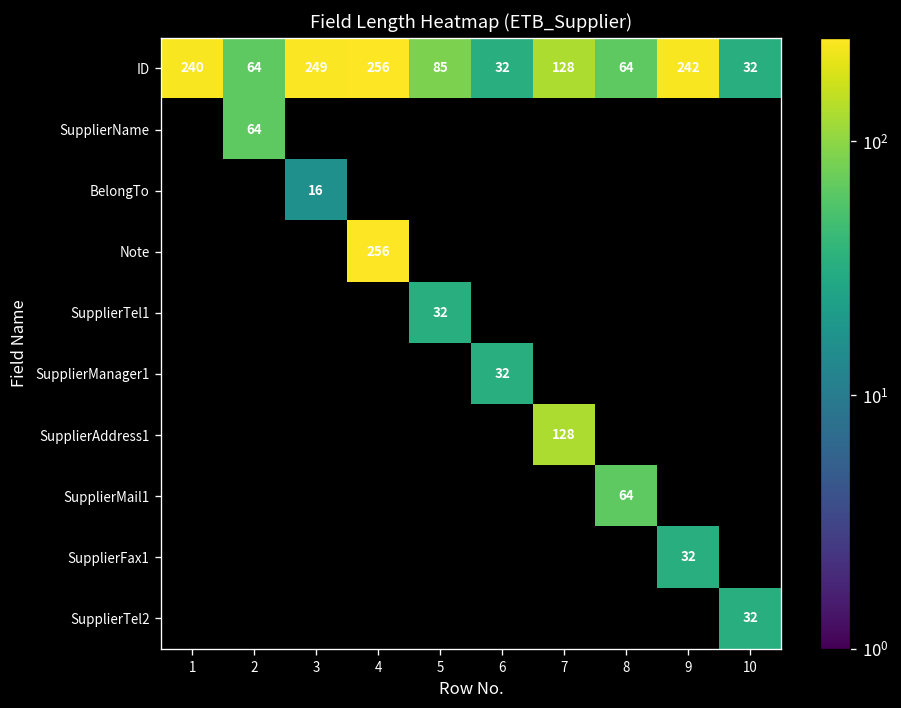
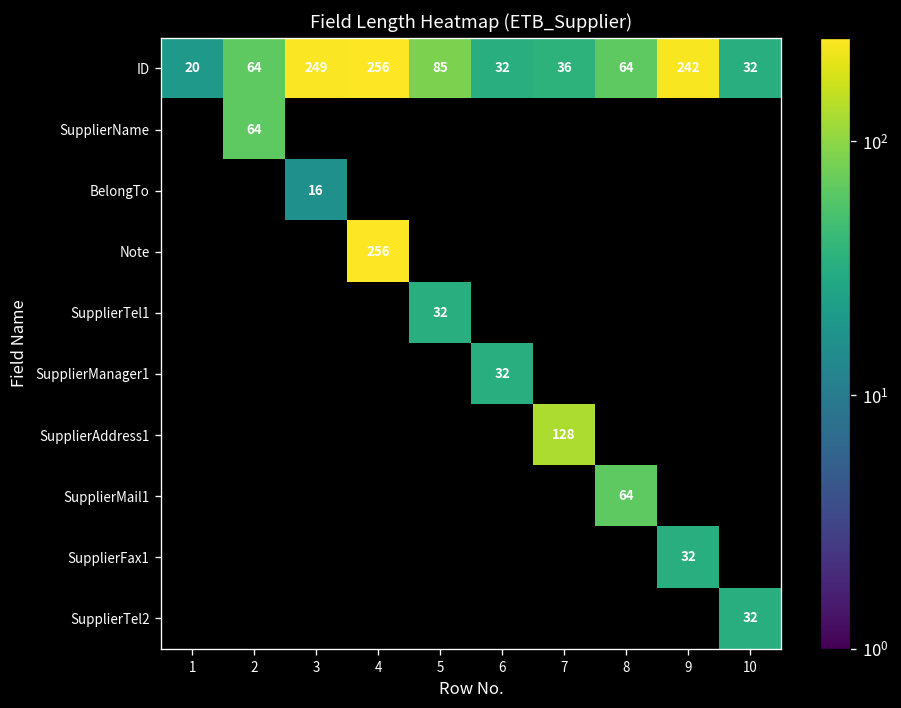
ID, 1: 240 -> 20
ID, 7: 128 -> 36
